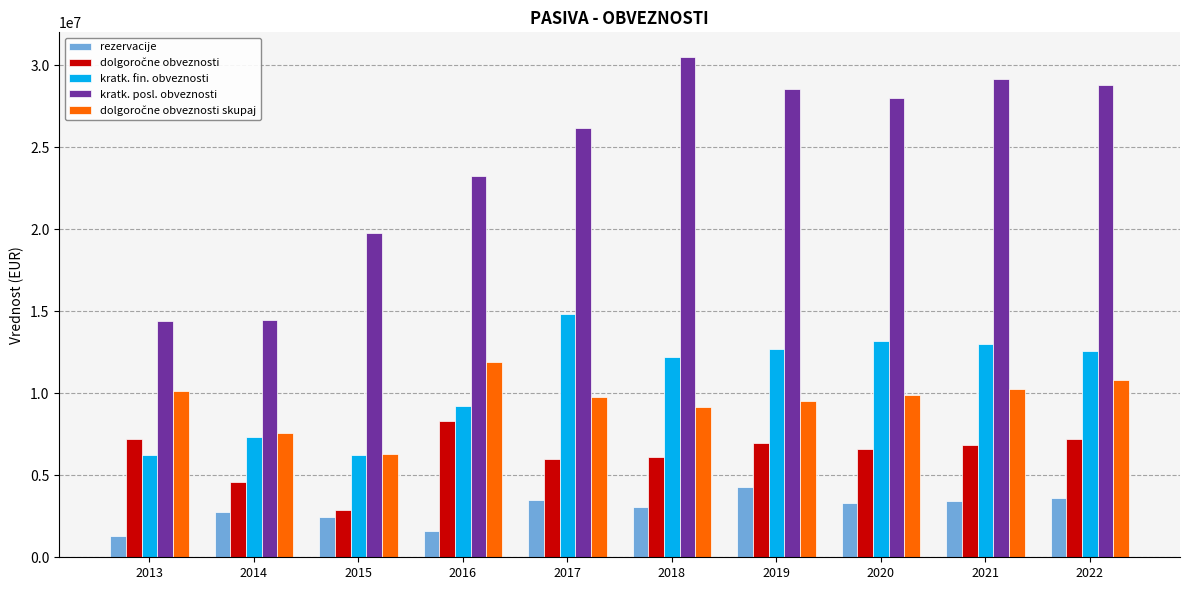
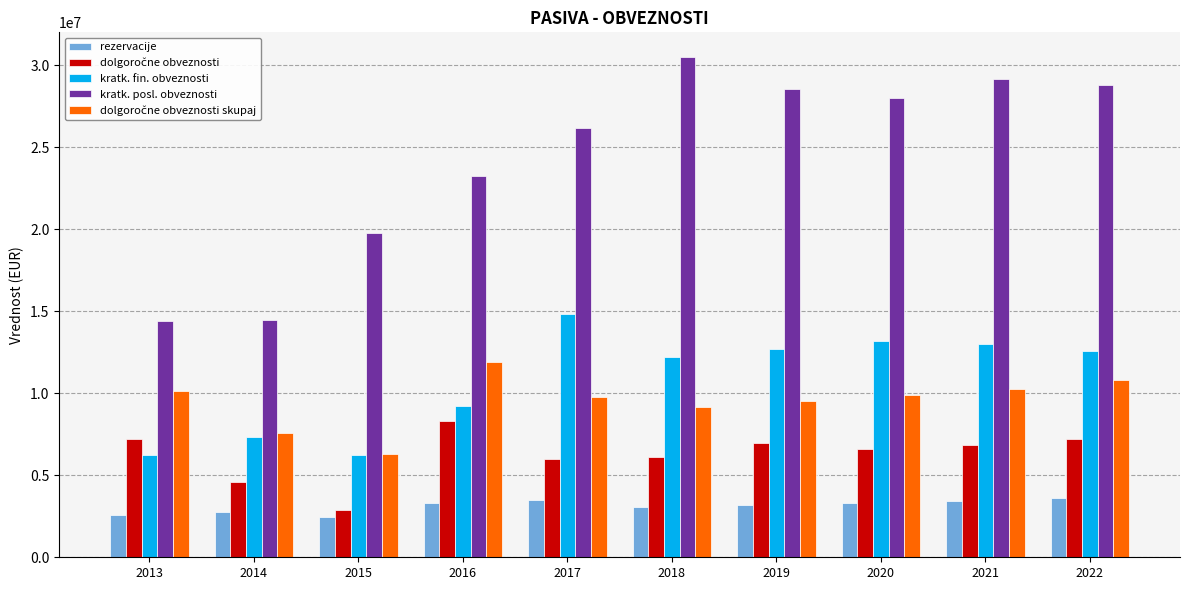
rezervacije, 2013: 1300000 -> 2600000
rezervacije, 2016: 1600000 -> 3300000
rezervacije, 2019: 4300000 -> 3200000
